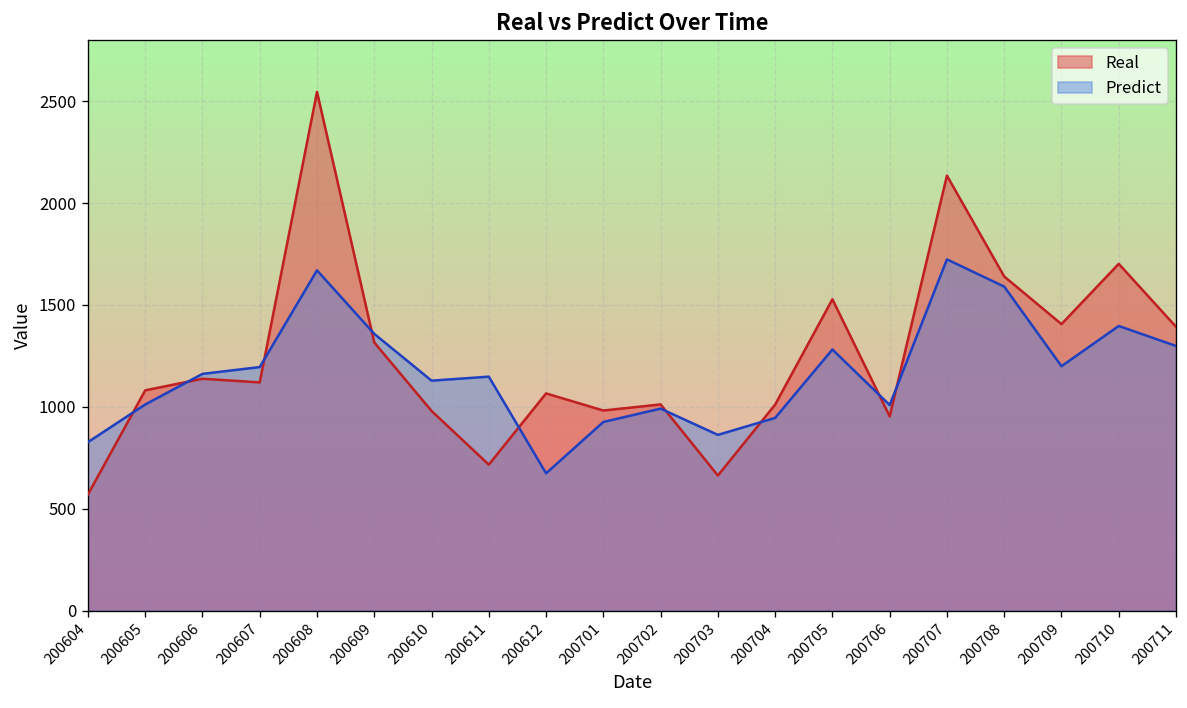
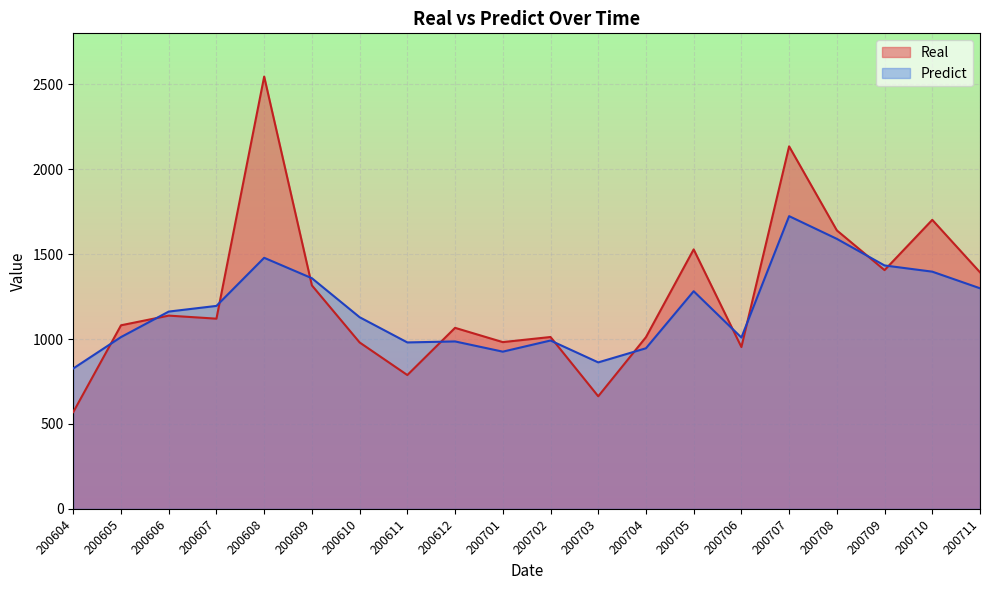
Predict, 200608: 1670 -> 1480
Real, 200611: 720 -> 790
Predict, 200611: 1150 -> 980
Predict, 200612: 670 -> 990
Predict, 200709: 1200 -> 1430
